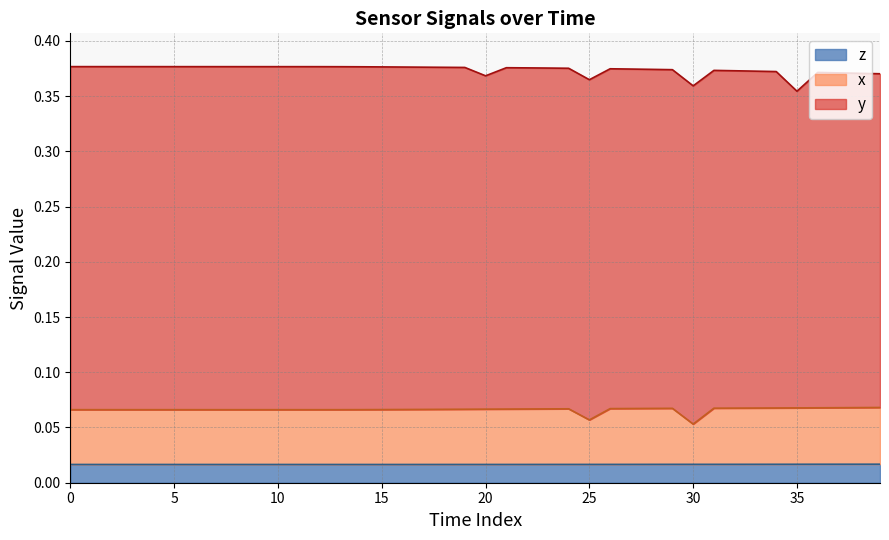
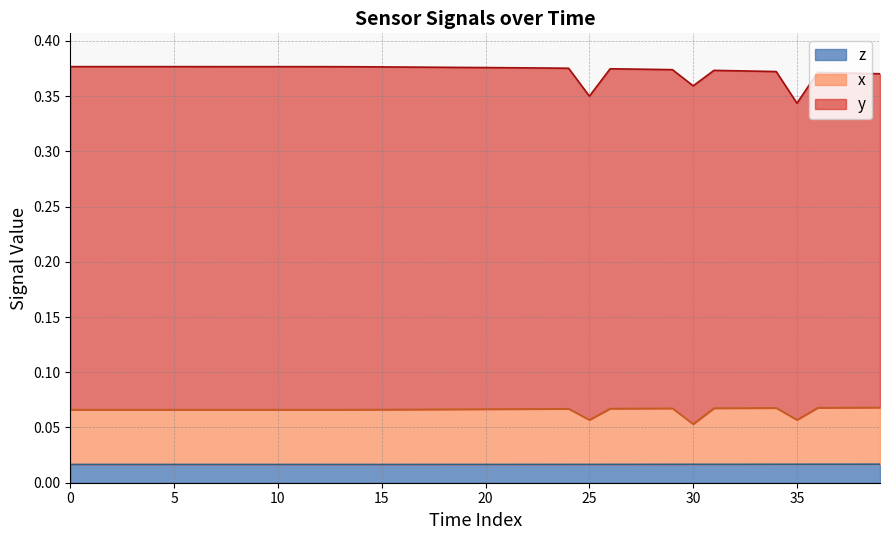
y, 20: 0.302 -> 0.309
y, 25: 0.308 -> 0.293
x, 35: 0.051 -> 0.040
